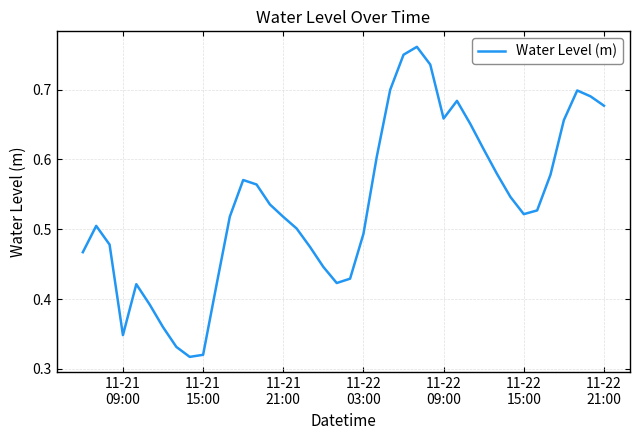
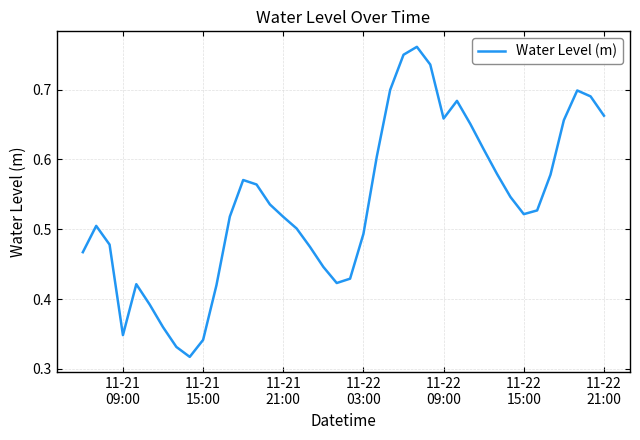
11-21 15:00: 0.32 -> 0.34
11-22 21:00: 0.68 -> 0.66
